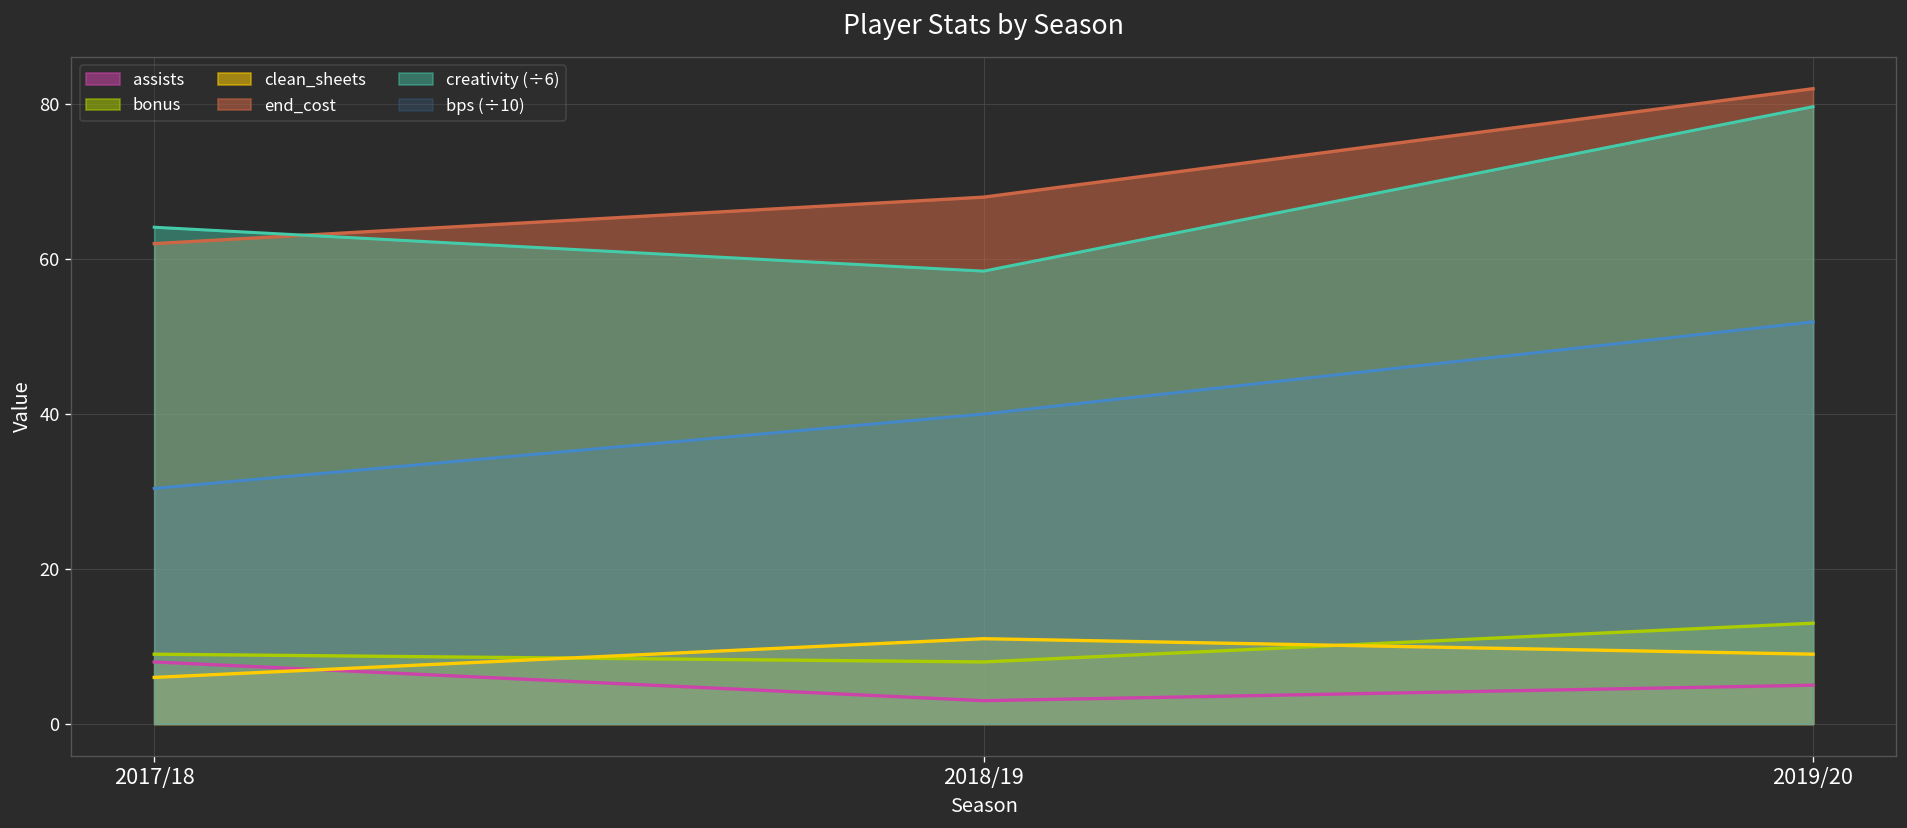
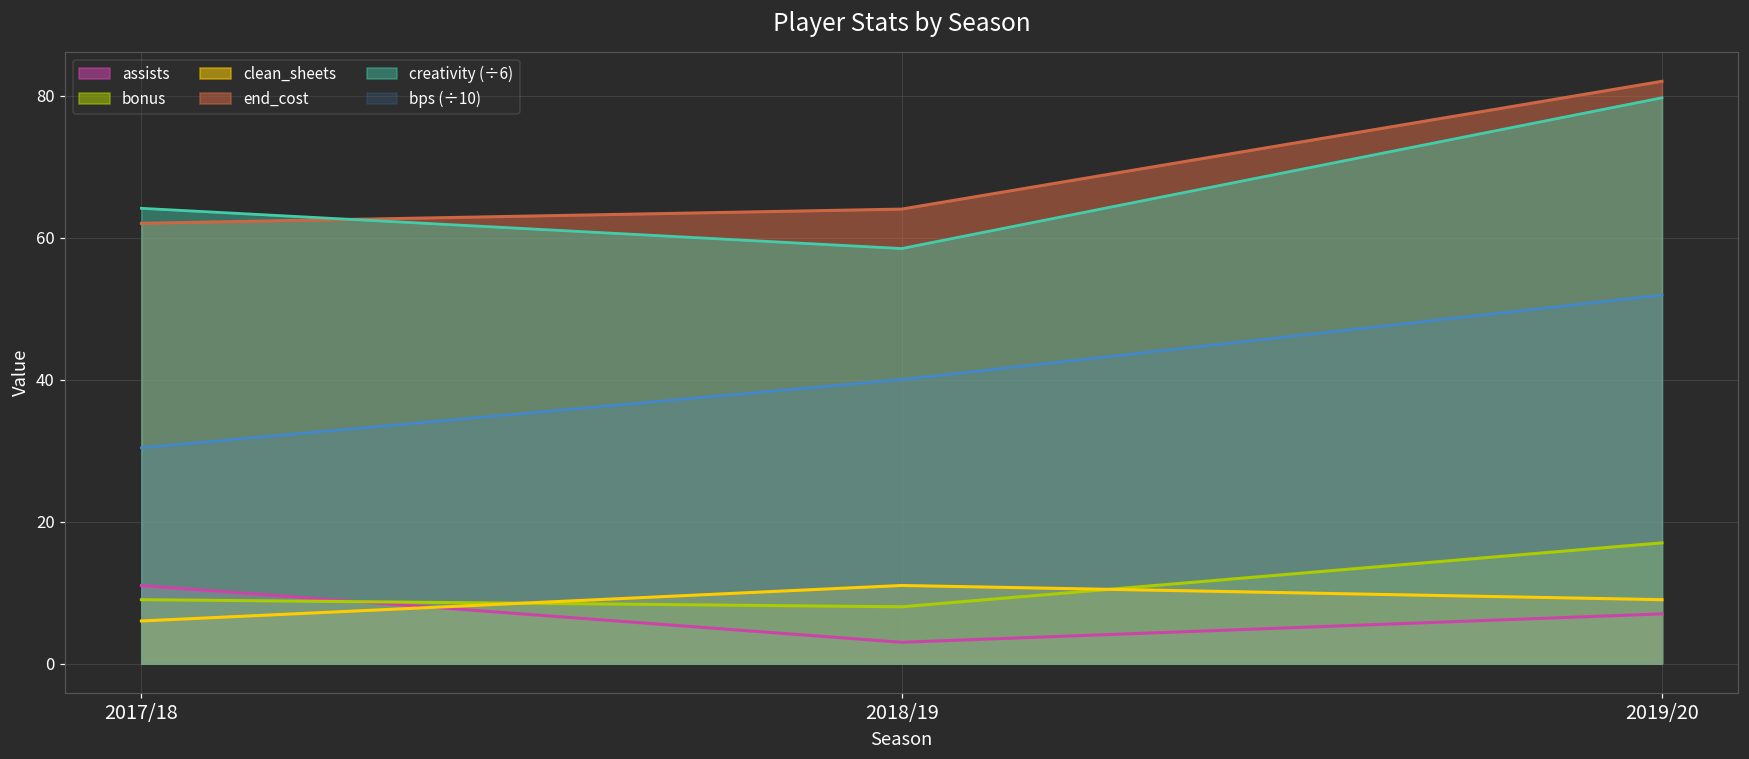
assists, 2017/18: 8 -> 11
end_cost, 2018/19: 68 -> 64
assists, 2019/20: 5 -> 7
bonus, 2019/20: 13 -> 17
